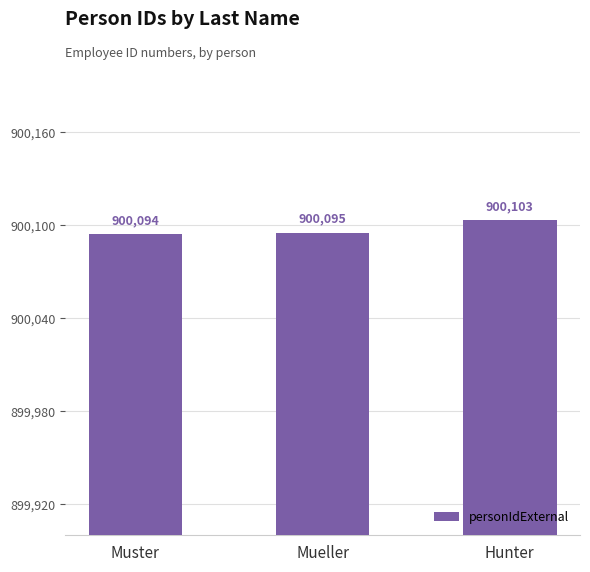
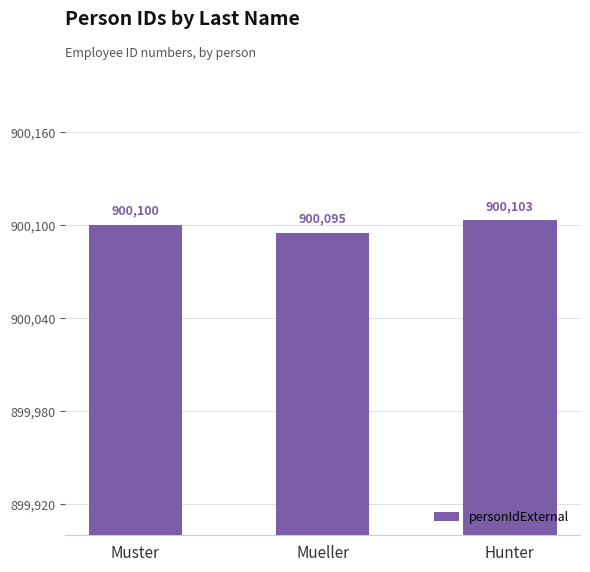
Muster: 900,094 -> 900,100
